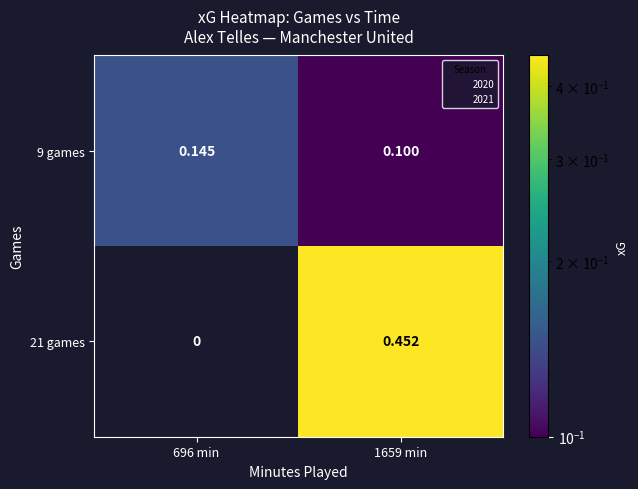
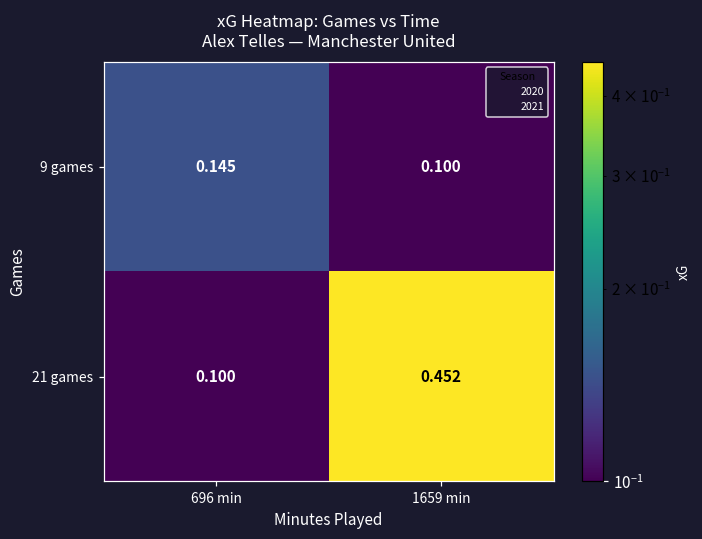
21 games, 696 min: 0 -> 0.100
